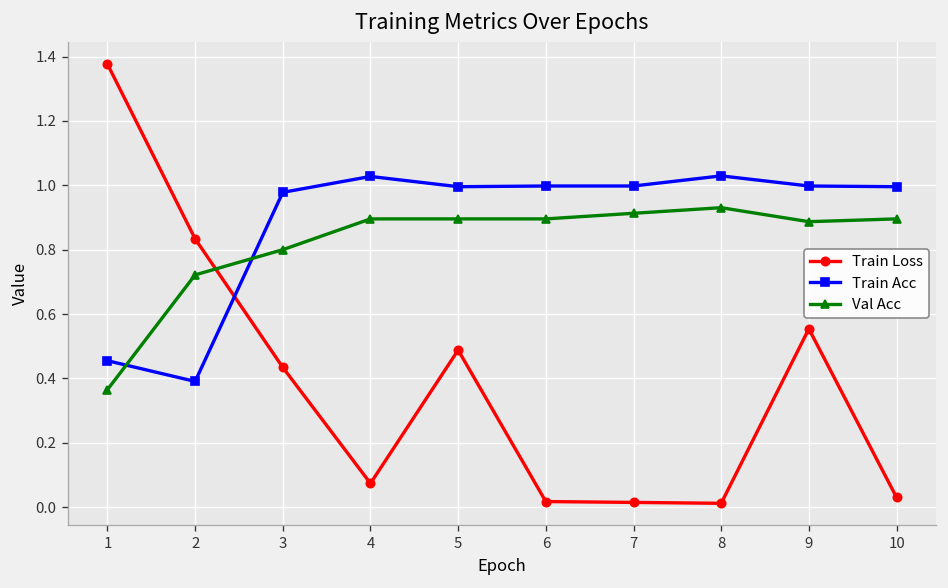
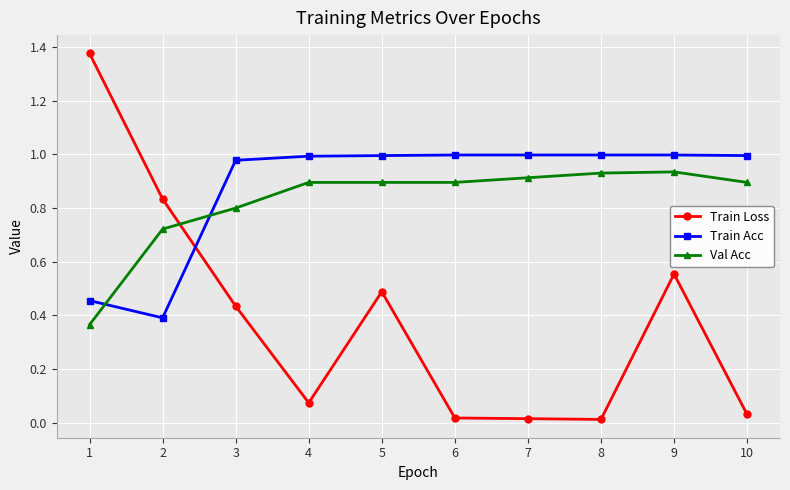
Train Acc, 4: 1.03 -> 0.99
Train Acc, 8: 1.03 -> 1.00
Val Acc, 9: 0.89 -> 0.93
